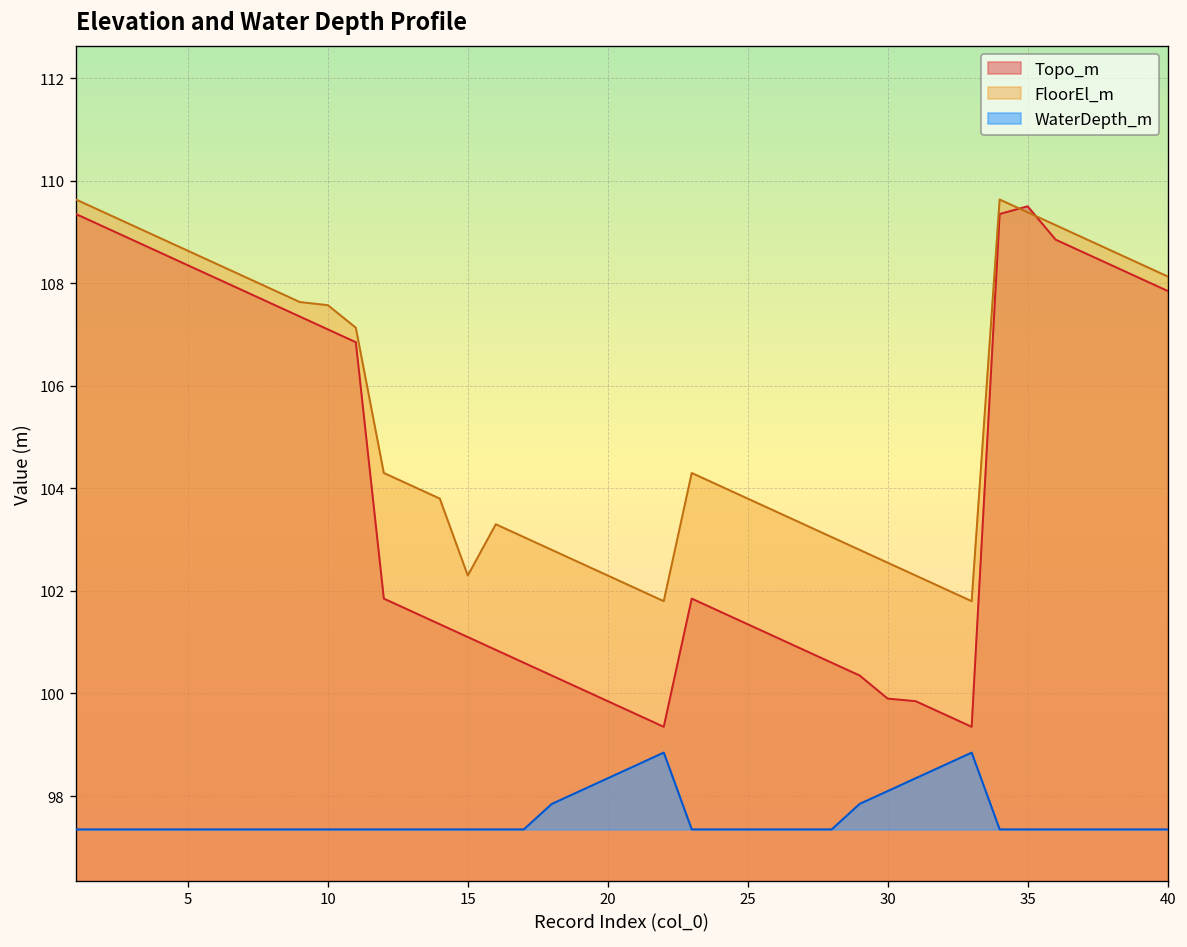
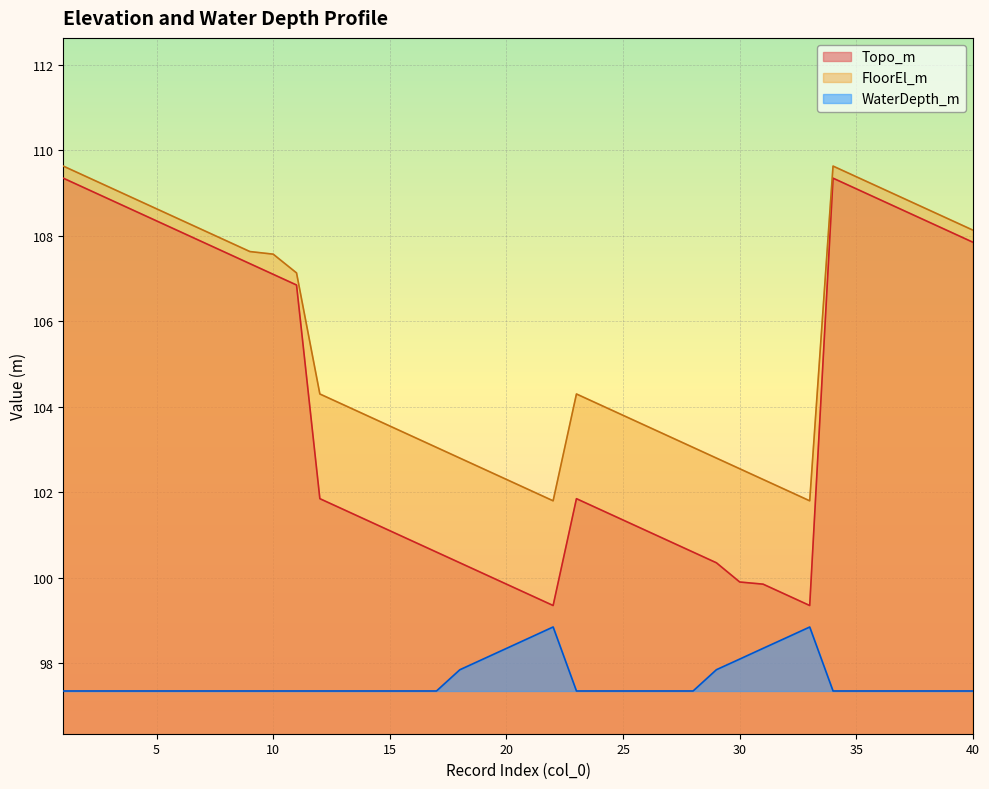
FloorEl_m, 15: 102.3 -> 103.6
Topo_m, 35: 109.5 -> 109.1
